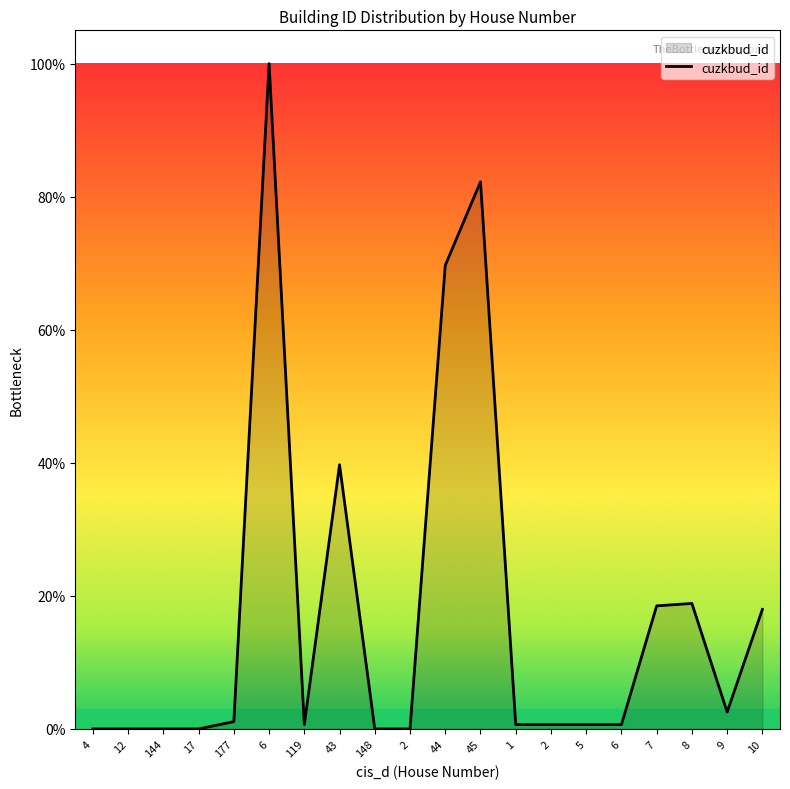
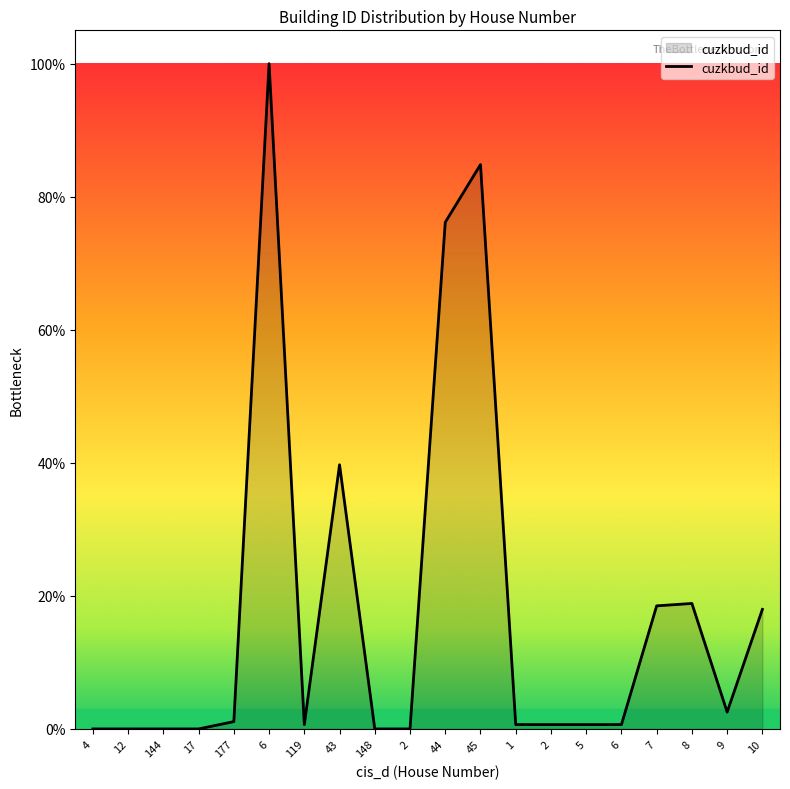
44: 70% -> 76%
45: 82% -> 85%
